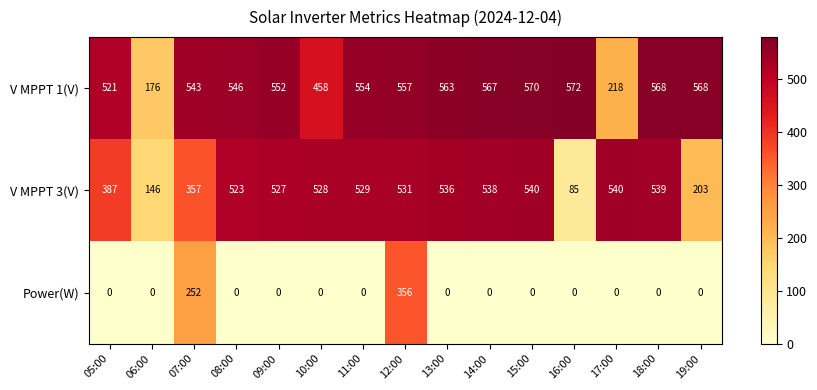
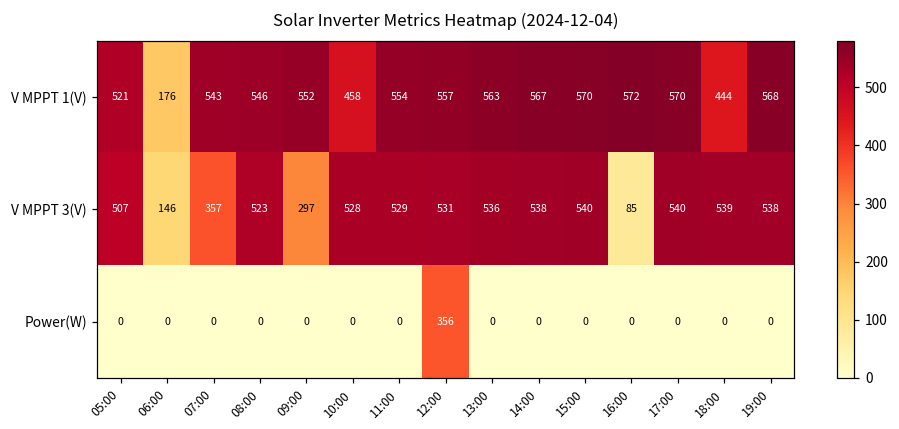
V MPPT 1(V), 17:00: 218 -> 570
V MPPT 1(V), 18:00: 568 -> 444
V MPPT 3(V), 05:00: 387 -> 507
V MPPT 3(V), 09:00: 527 -> 297
V MPPT 3(V), 19:00: 203 -> 538
Power(W), 07:00: 252 -> 0
